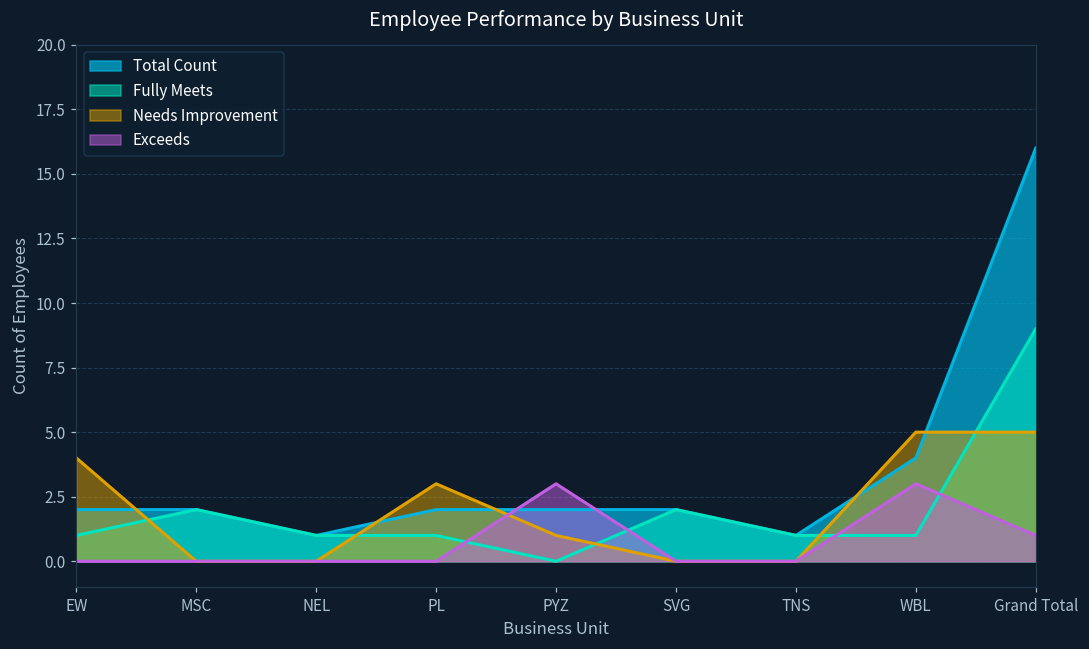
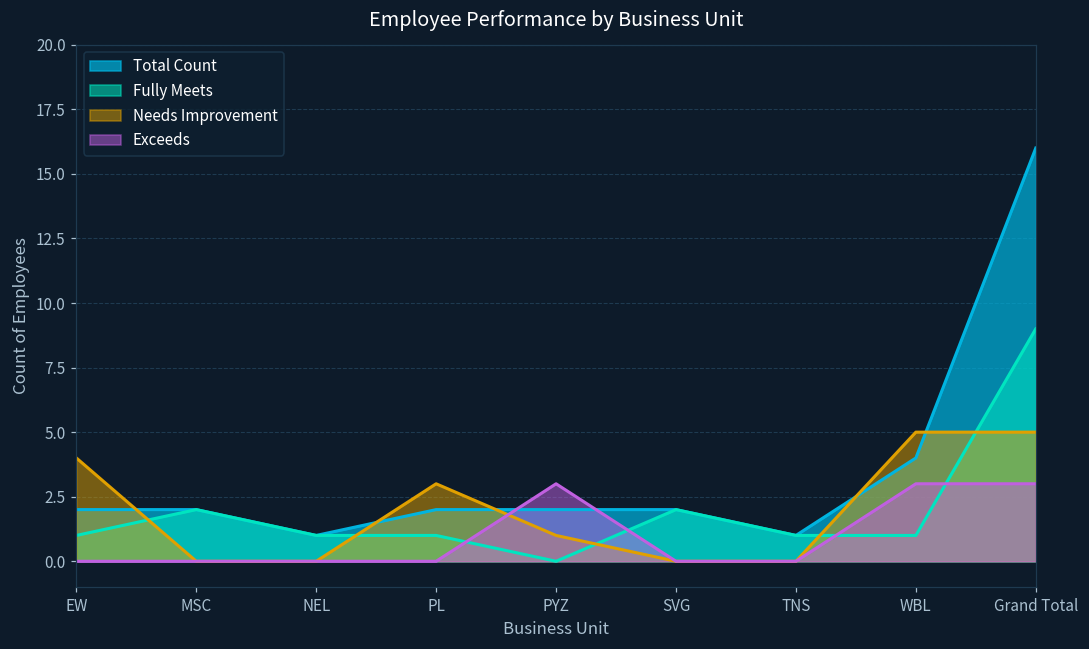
Exceeds, Grand Total: 1 -> 3
